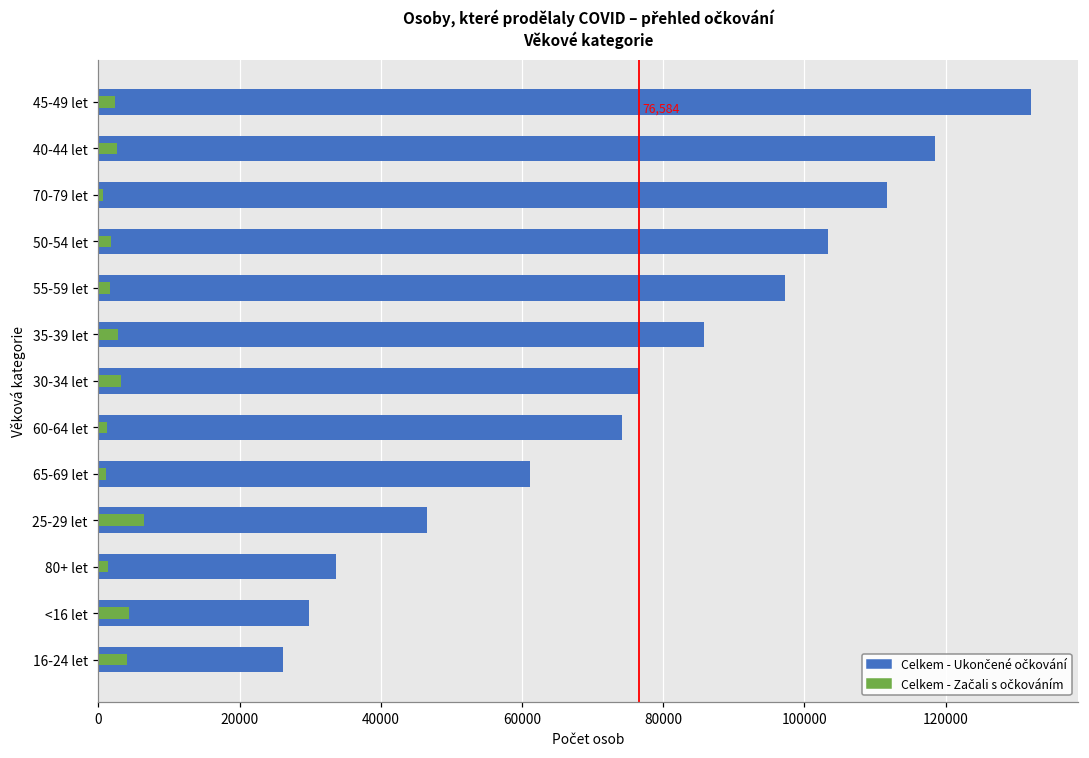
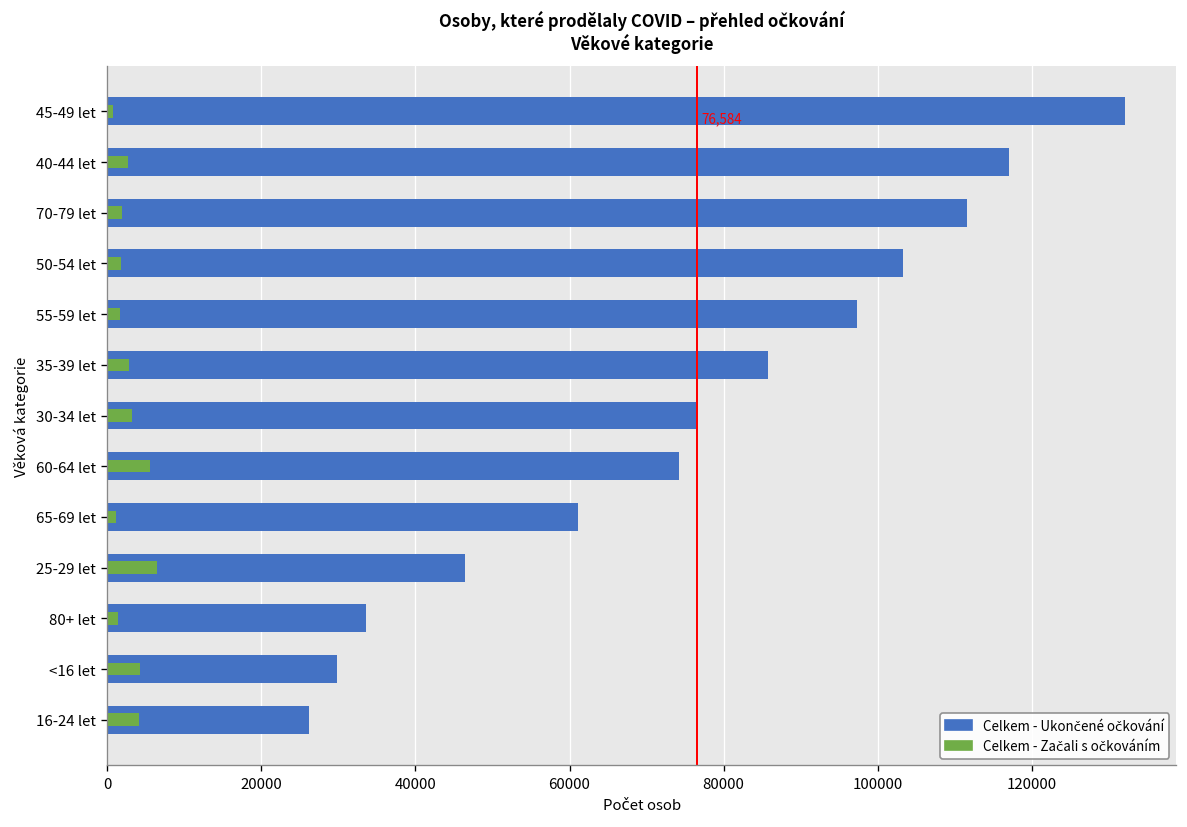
Celkem - Začali s očkováním, 45-49 let: 2000 -> 1000
Celkem - Ukončené očkování, 40-44 let: 119000 -> 117000
Celkem - Začali s očkováním, 70-79 let: 1000 -> 2000
Celkem - Začali s očkováním, 60-64 let: 1000 -> 6000
